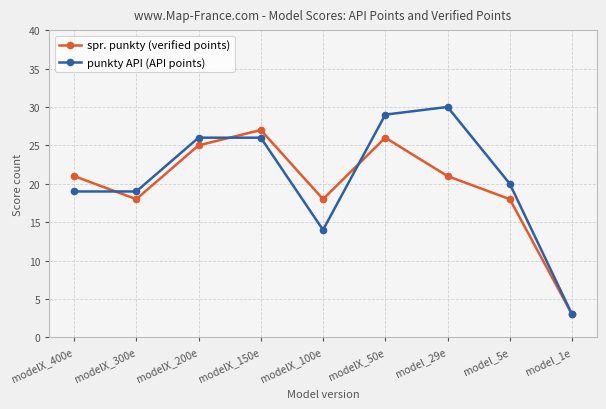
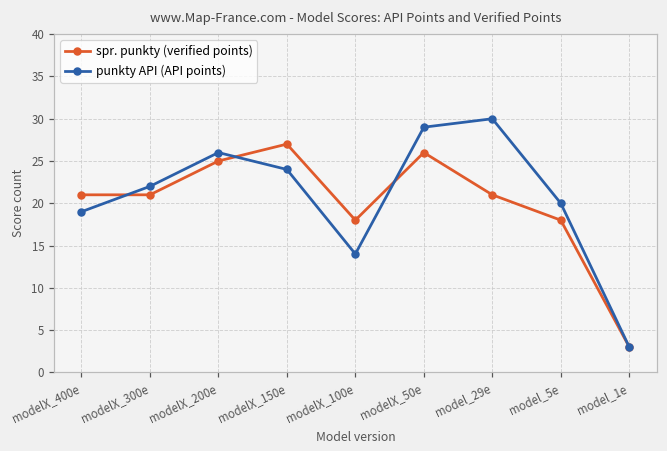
spr. punkty (verified points), modelX_300e: 18 -> 21
punkty API (API points), modelX_300e: 19 -> 22
punkty API (API points), modelX_150e: 26 -> 24
